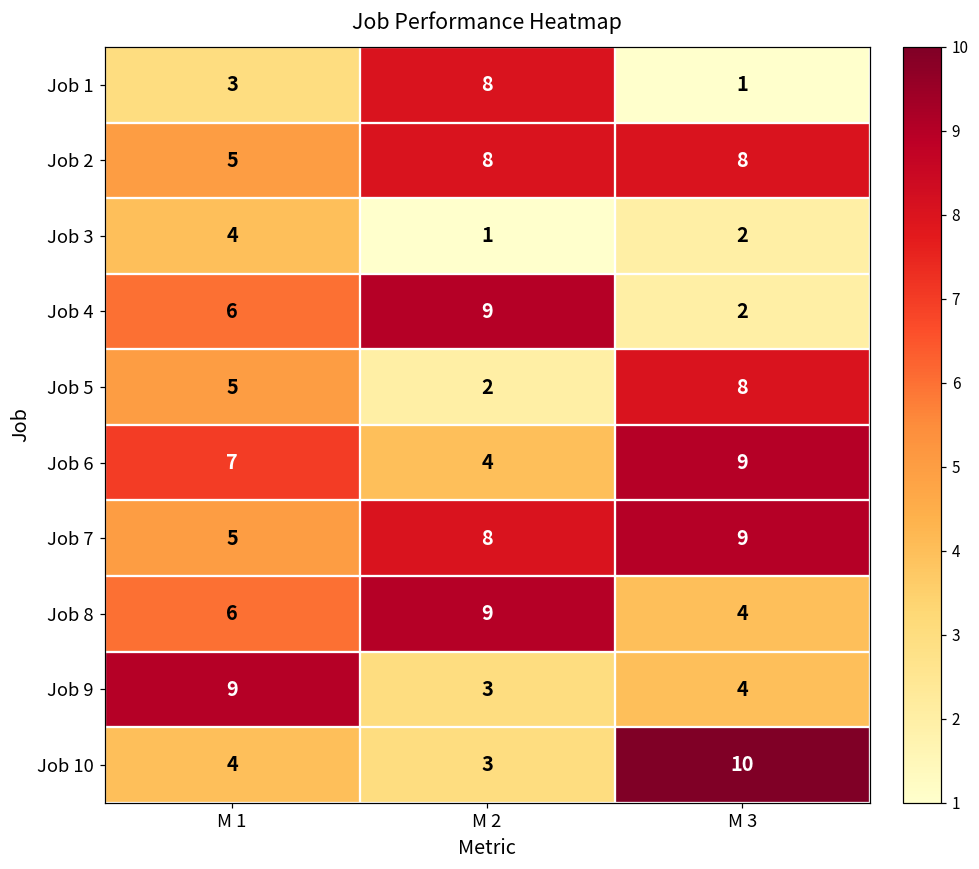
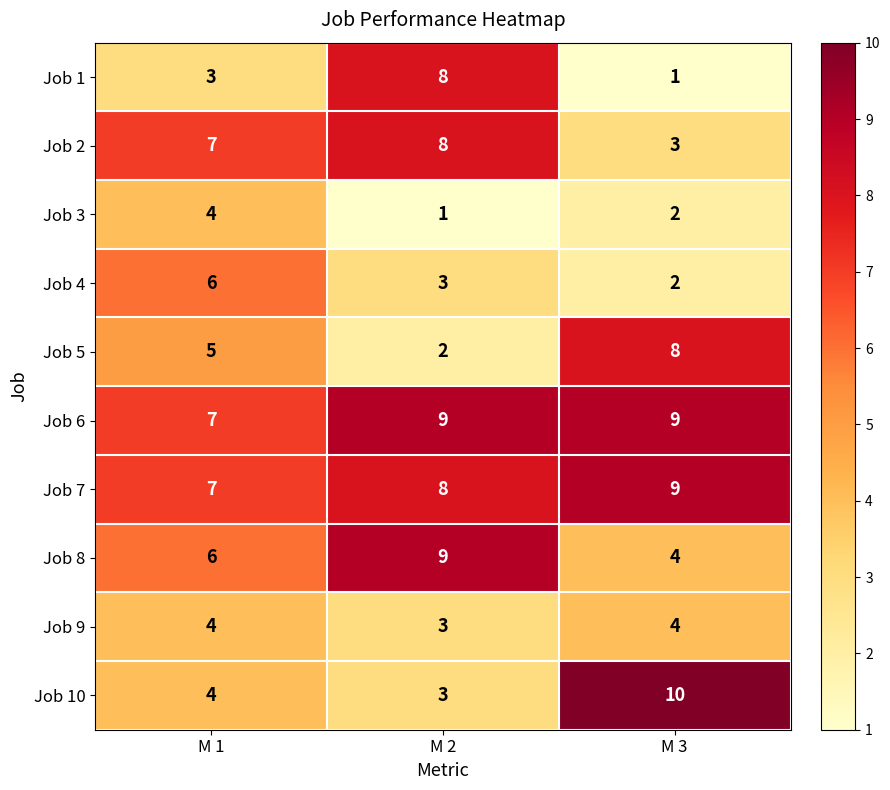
Job 2, M 1: 5 -> 7
Job 2, M 3: 8 -> 3
Job 4, M 2: 9 -> 3
Job 6, M 2: 4 -> 9
Job 7, M 1: 5 -> 7
Job 9, M 1: 9 -> 4
